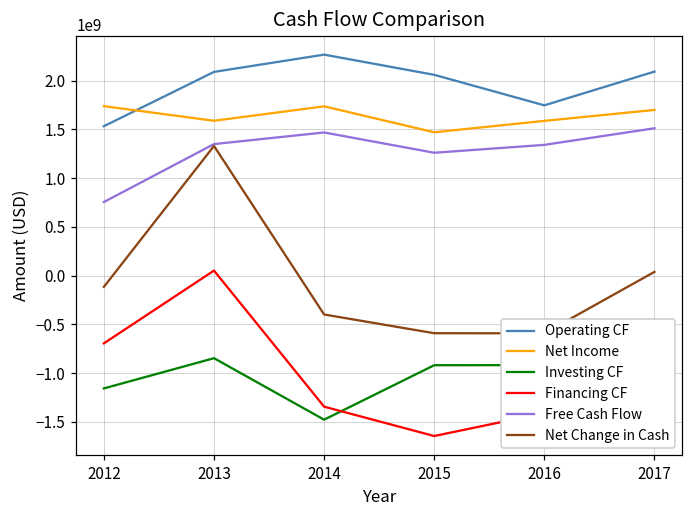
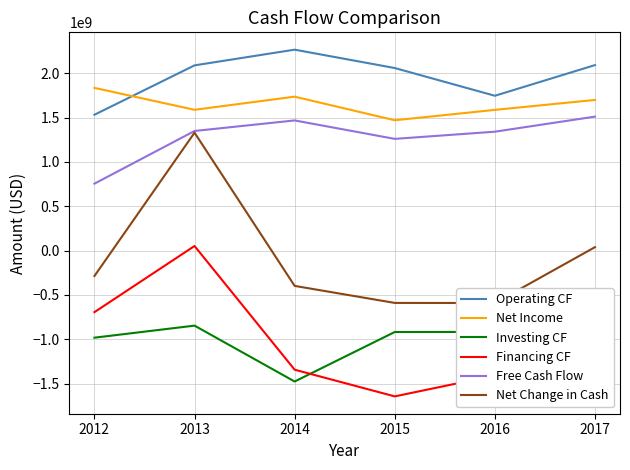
Net Income, 2012: 1700000000 -> 1800000000
Investing CF, 2012: -1200000000 -> -1000000000
Net Change in Cash, 2012: -100000000 -> -300000000
